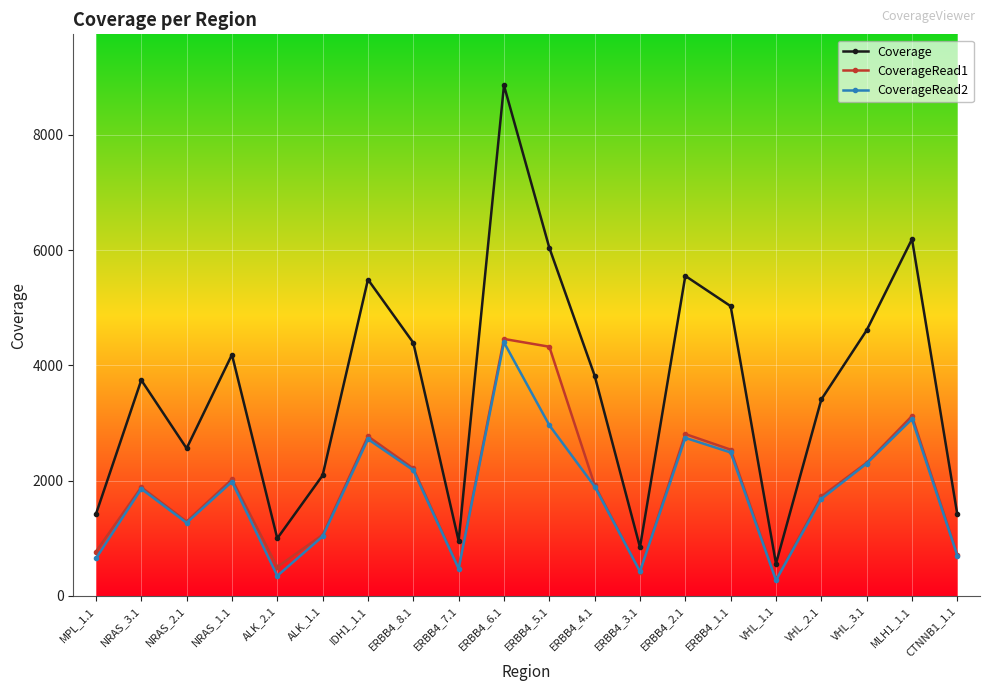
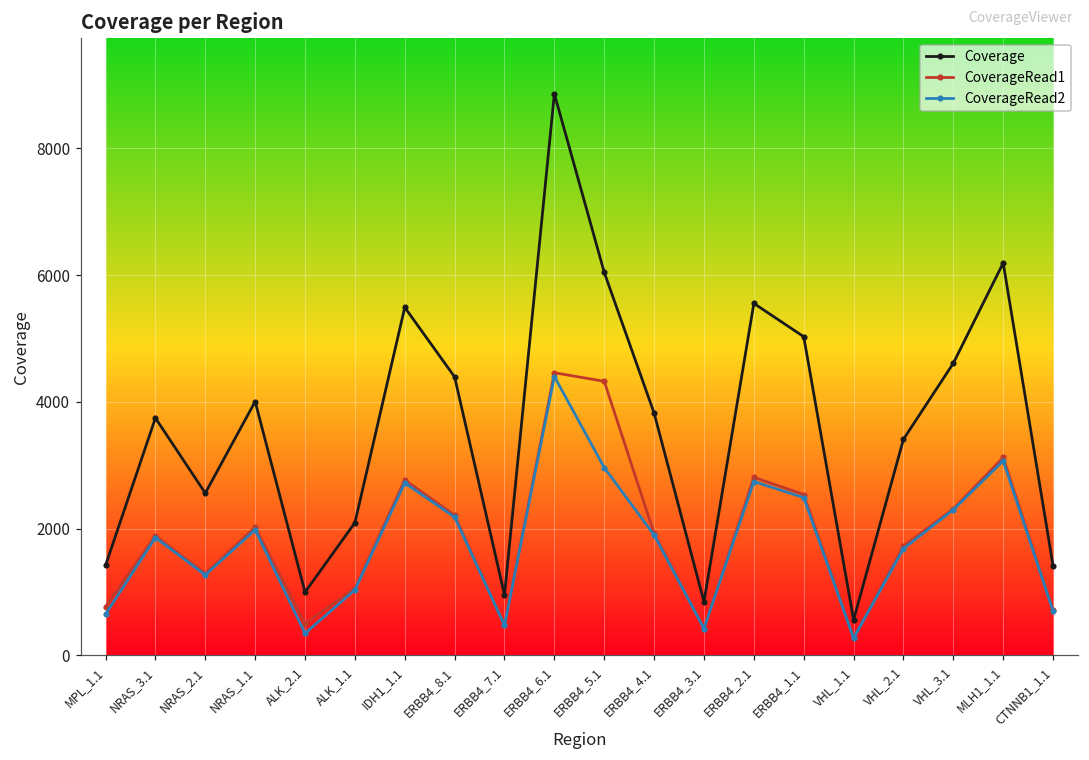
Coverage, NRAS_1.1: 4200 -> 4000
